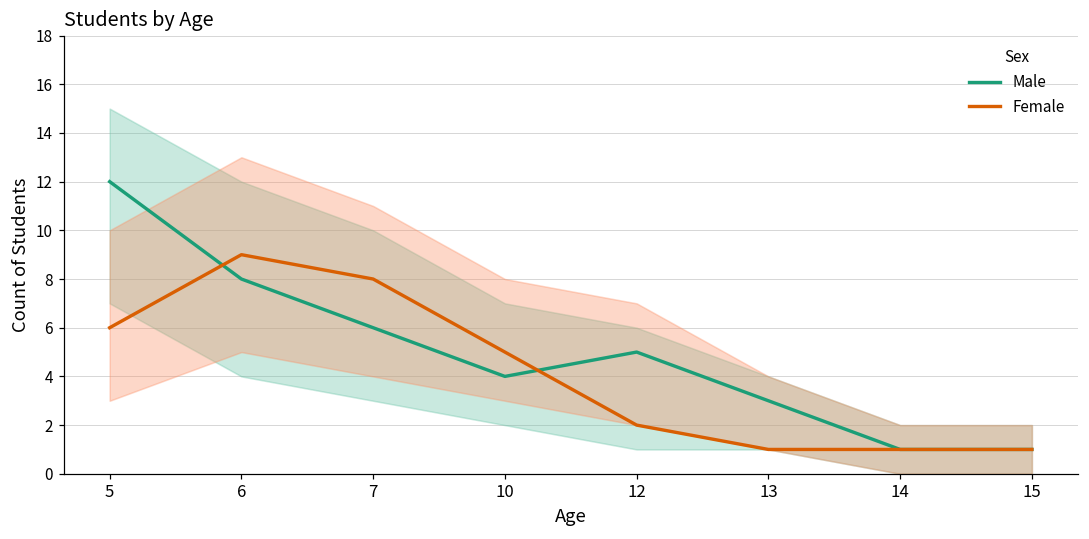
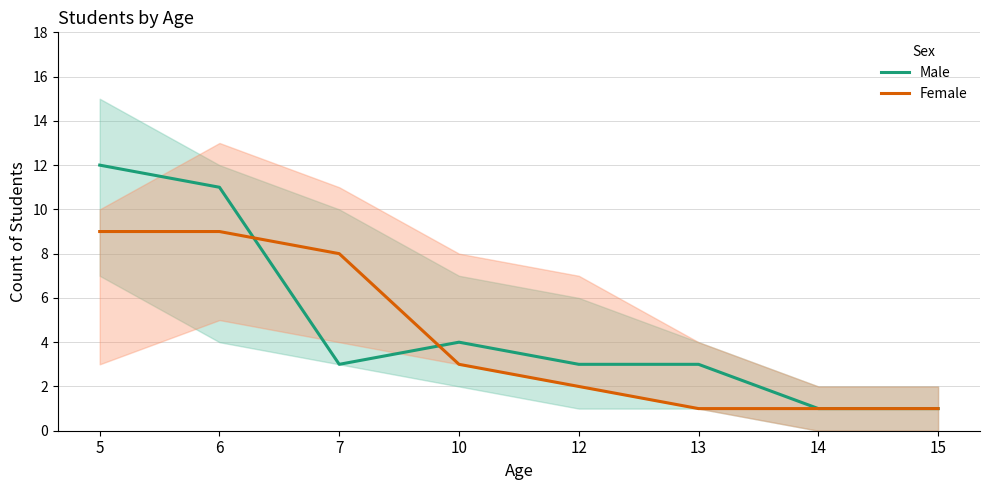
Female, 5: 6 -> 9
Male, 6: 8 -> 11
Male, 7: 6 -> 3
Female, 10: 5 -> 3
Male, 12: 5 -> 3
